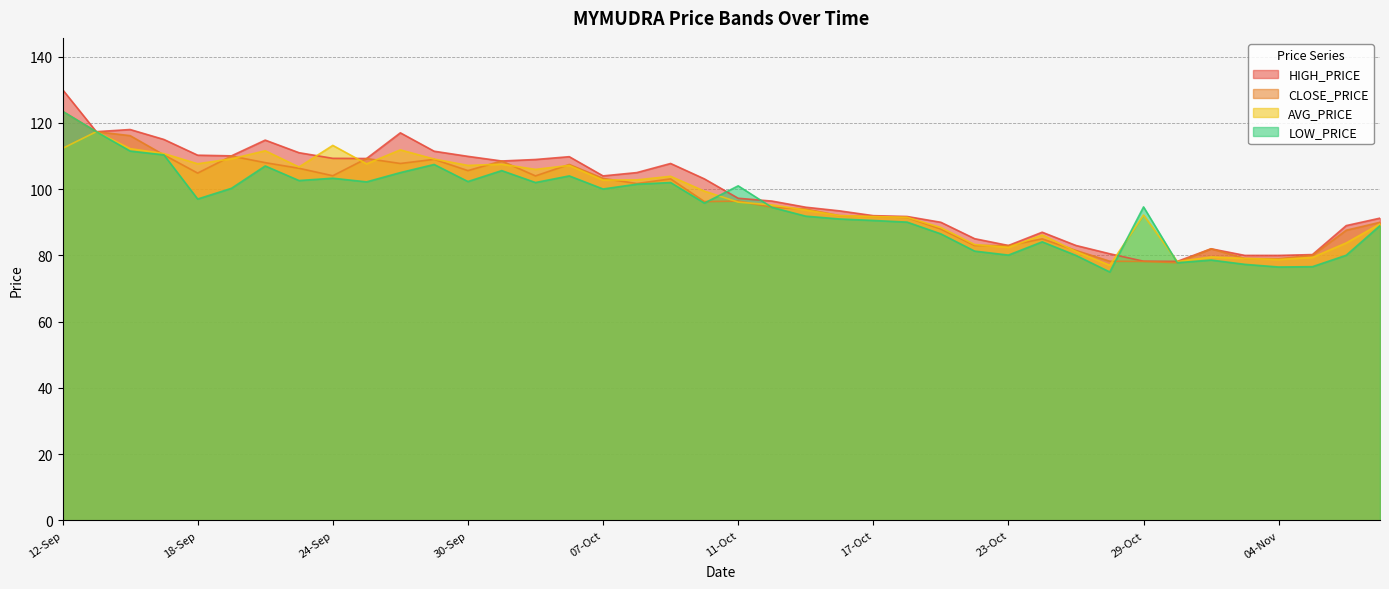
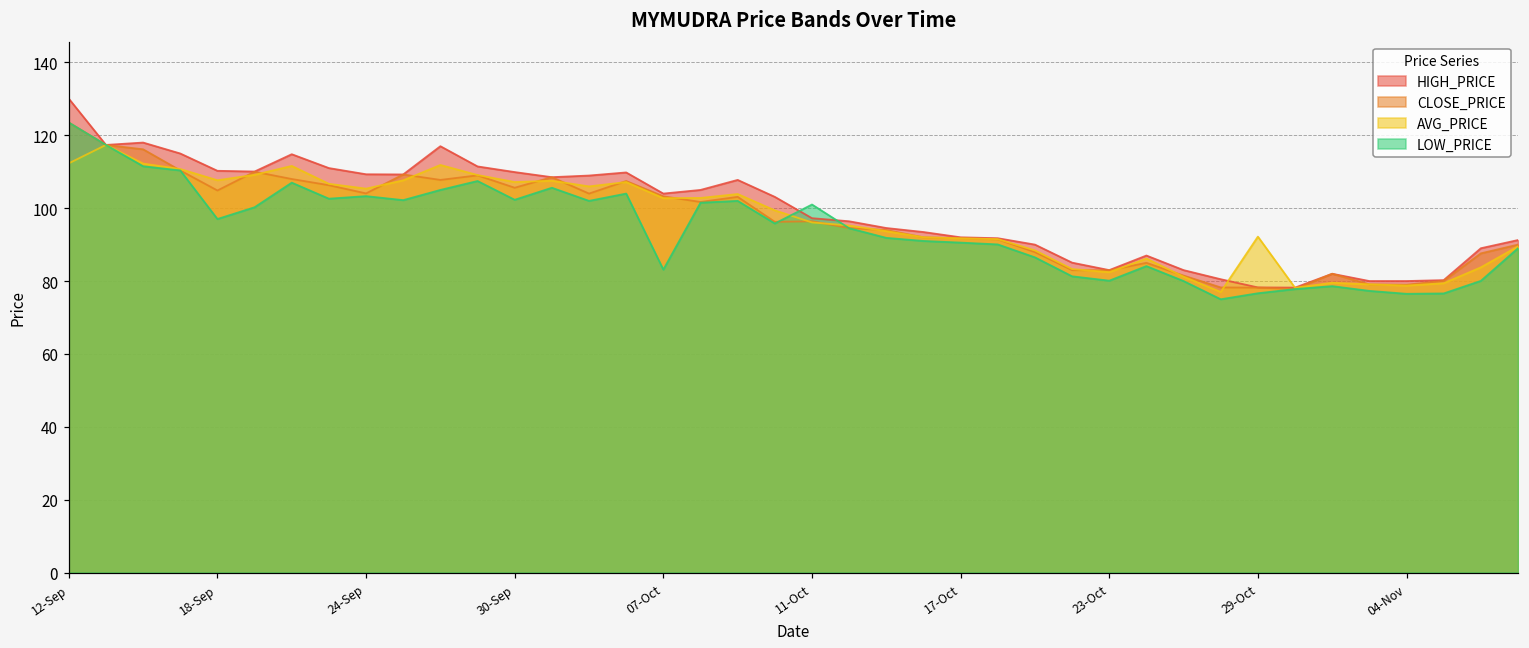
AVG_PRICE, 24-Sep: 113 -> 105
LOW_PRICE, 07-Oct: 100 -> 83
LOW_PRICE, 29-Oct: 95 -> 77
